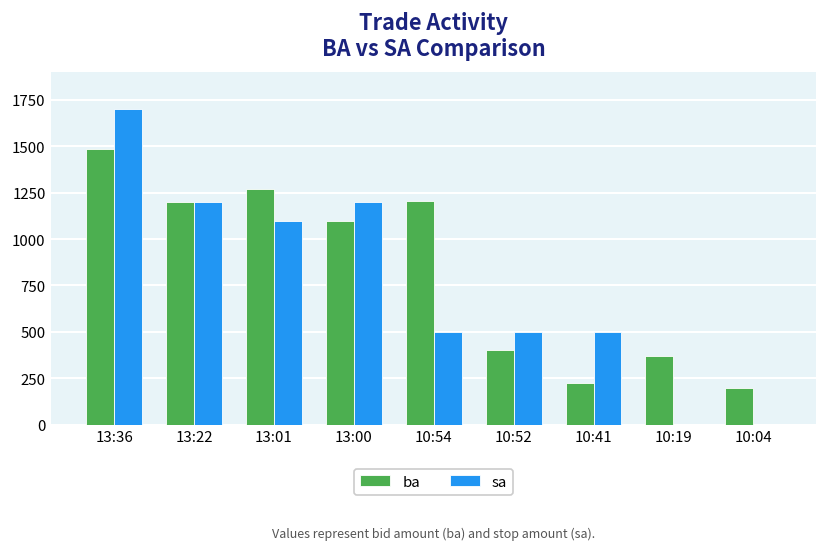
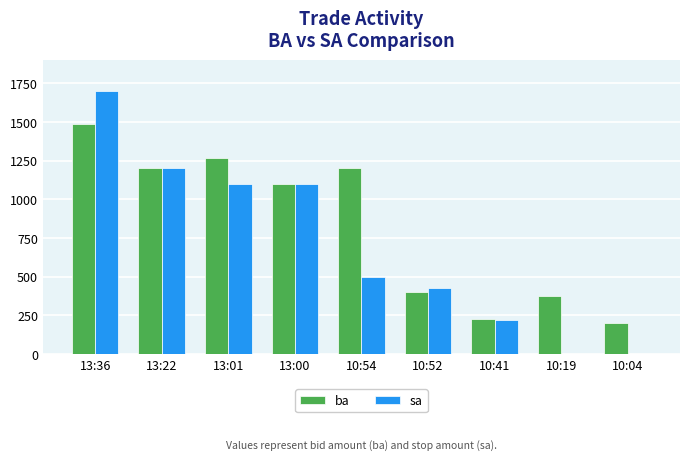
sa, 13:00: 1200 -> 1100
sa, 10:52: 500 -> 430
sa, 10:41: 500 -> 220
